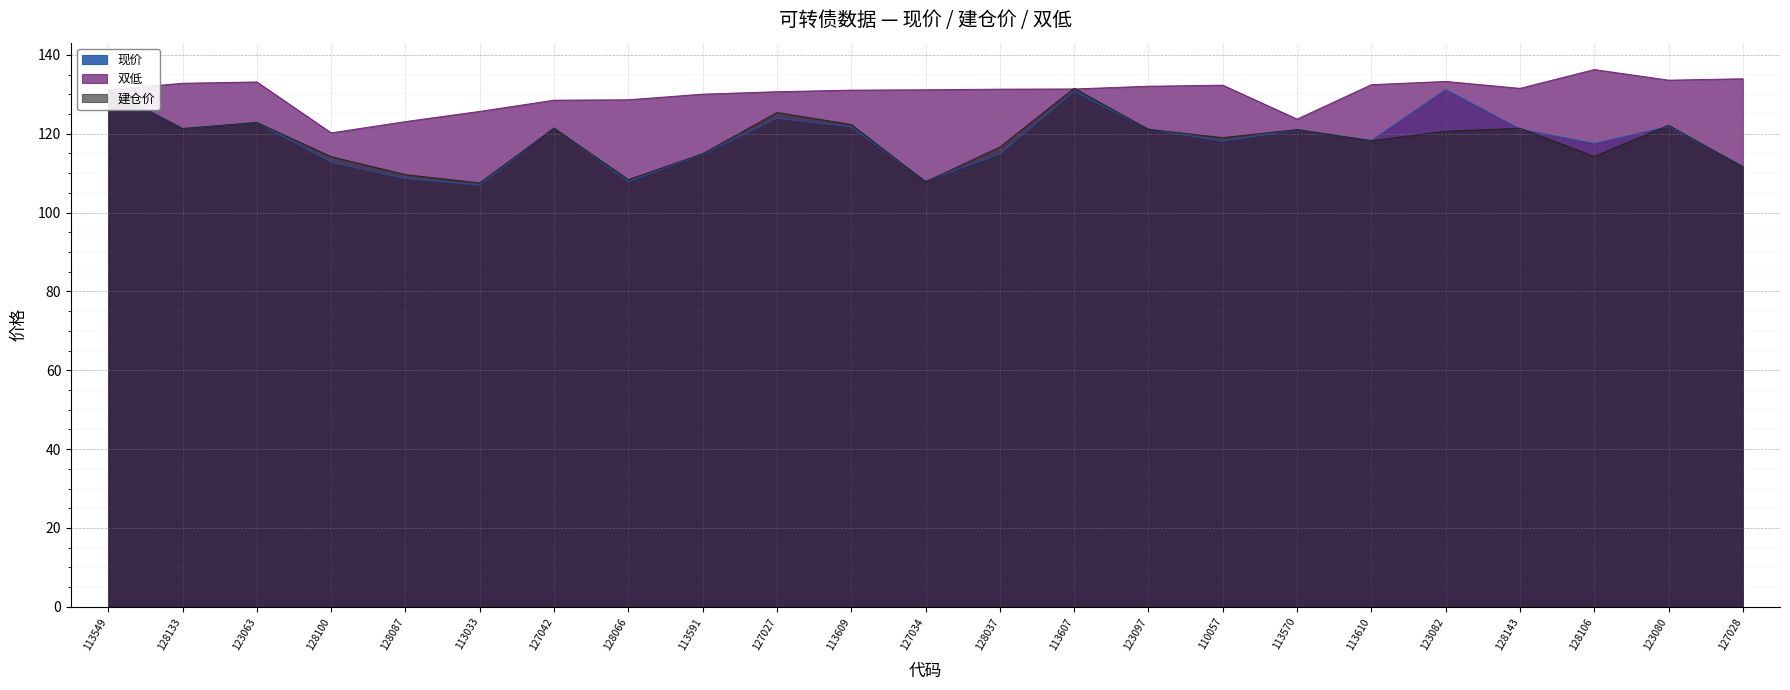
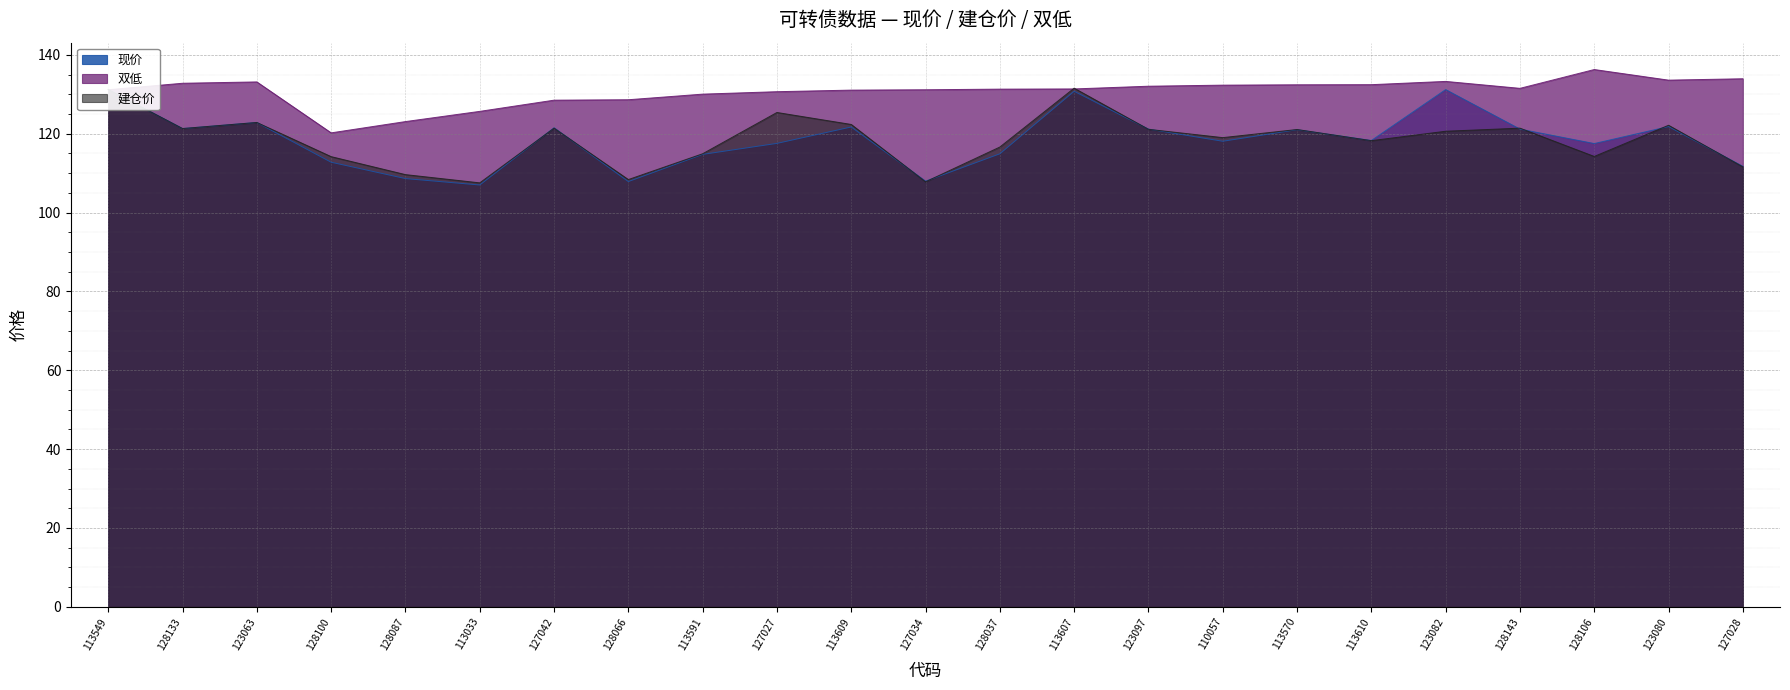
现价, 127027: 124 -> 118
双低, 113570: 124 -> 132
